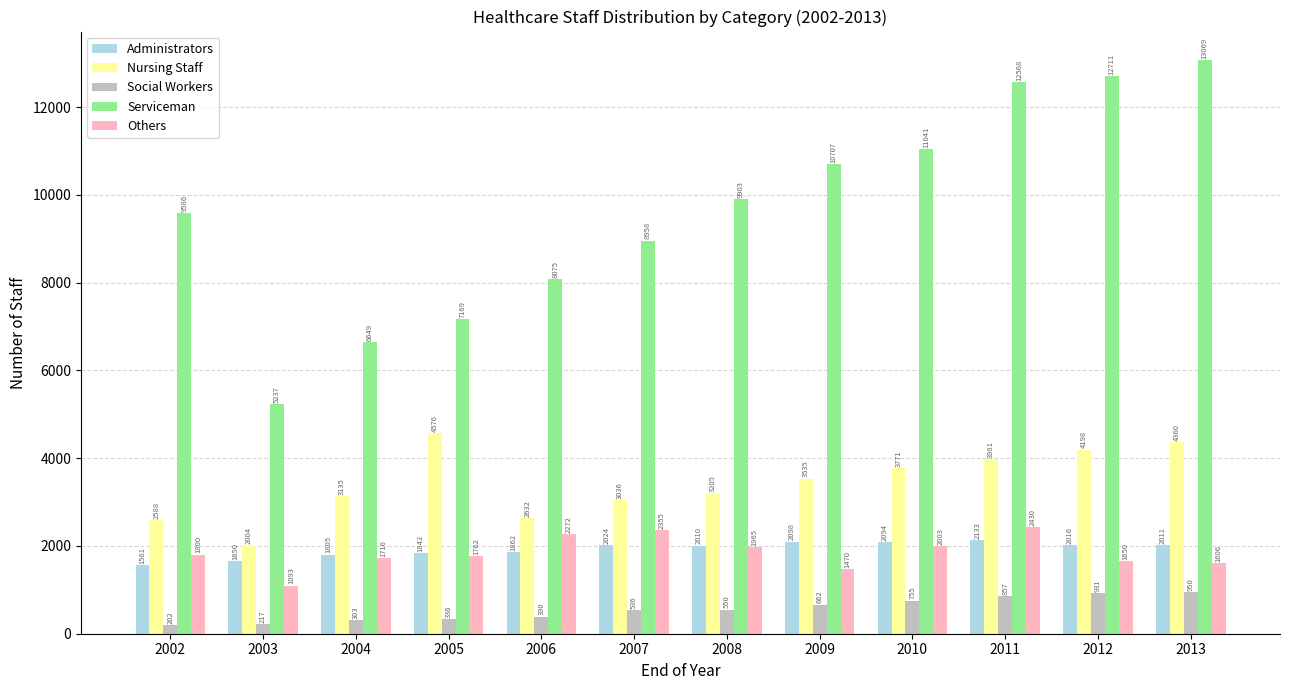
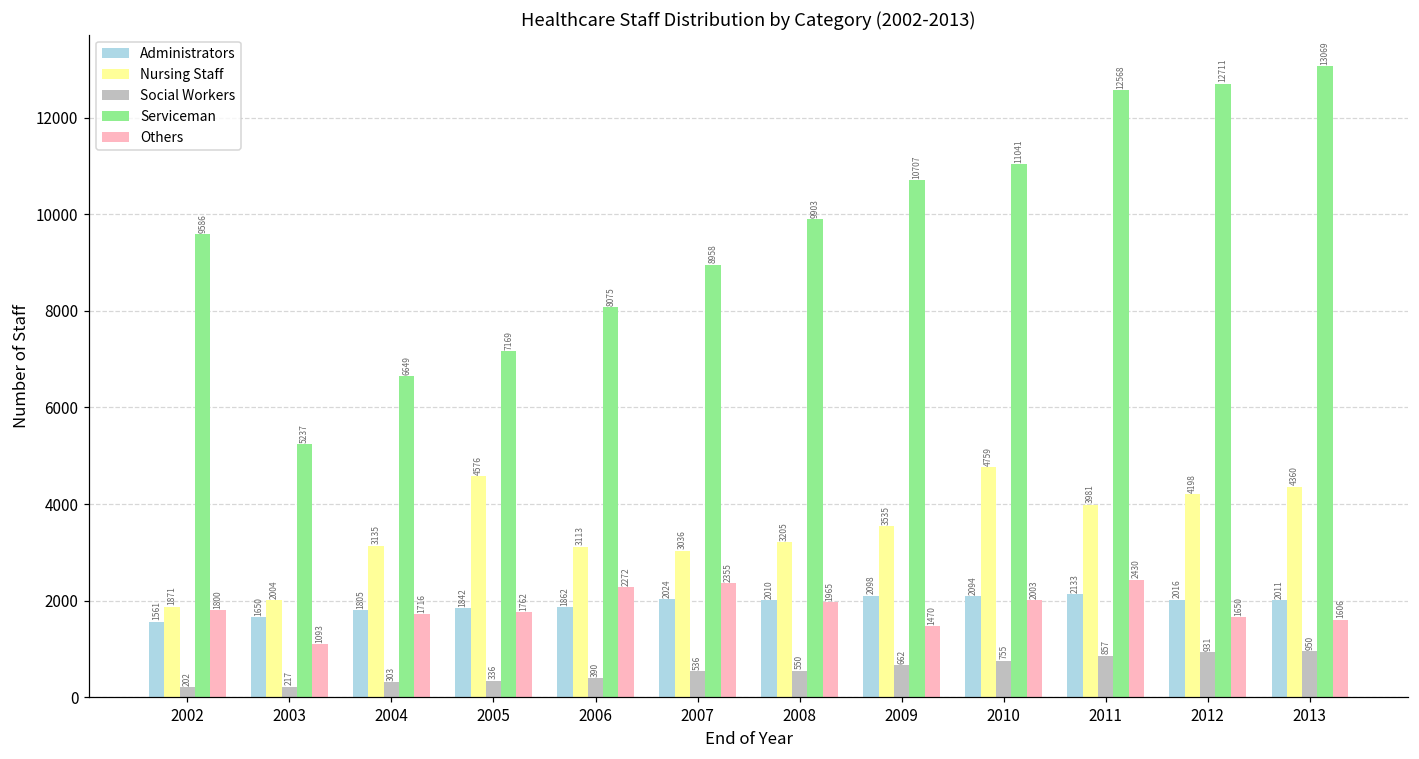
Nursing Staff, 2002: 2588 -> 1871
Nursing Staff, 2006: 2632 -> 3113
Nursing Staff, 2010: 3771 -> 4759
